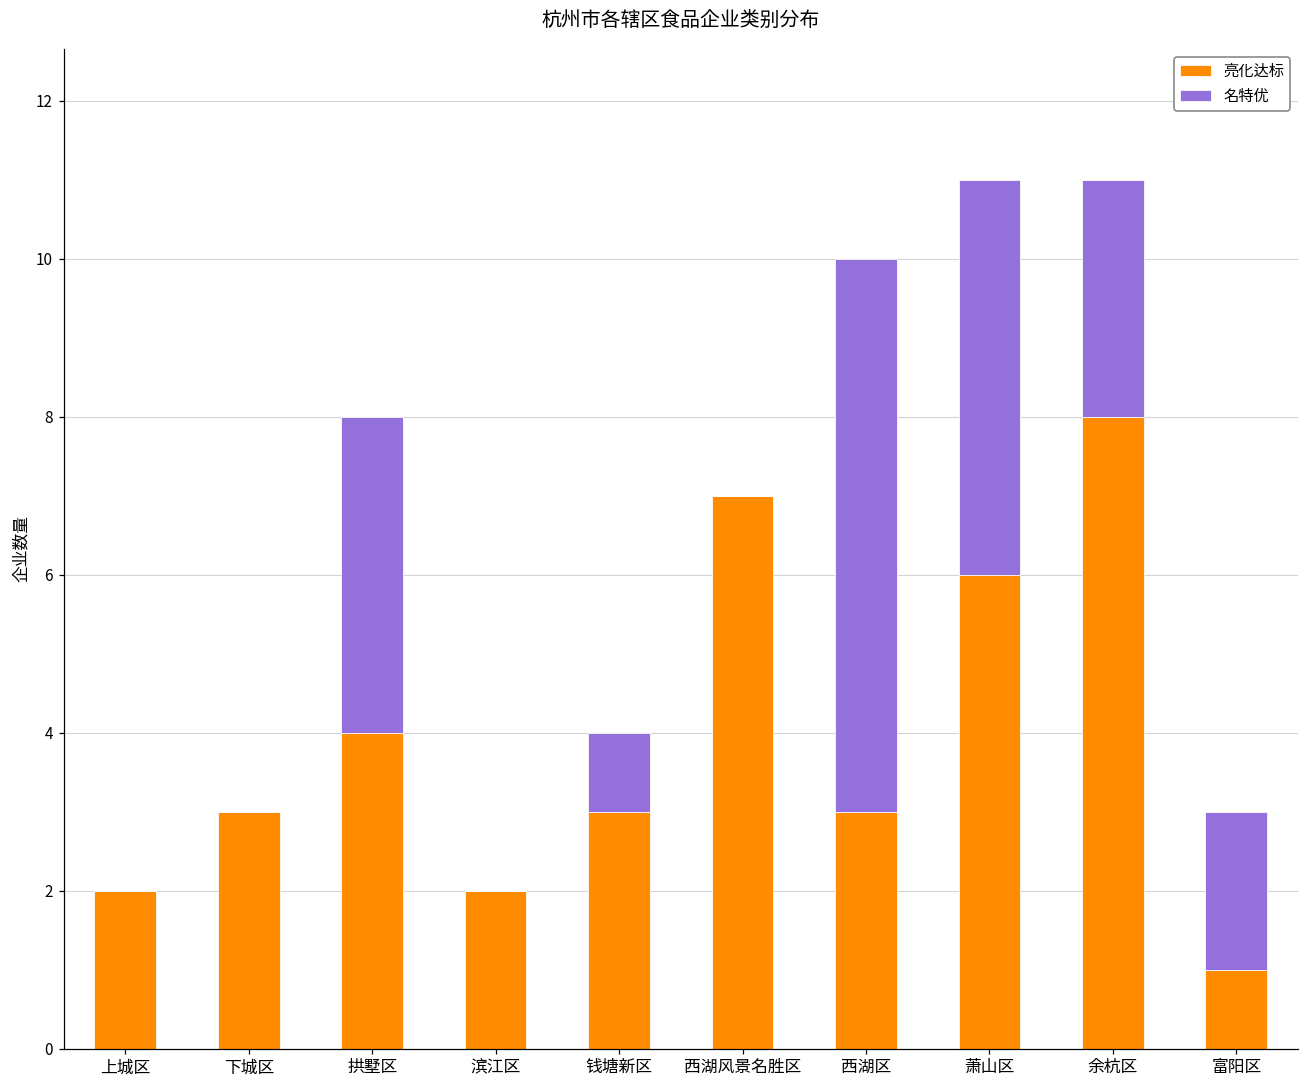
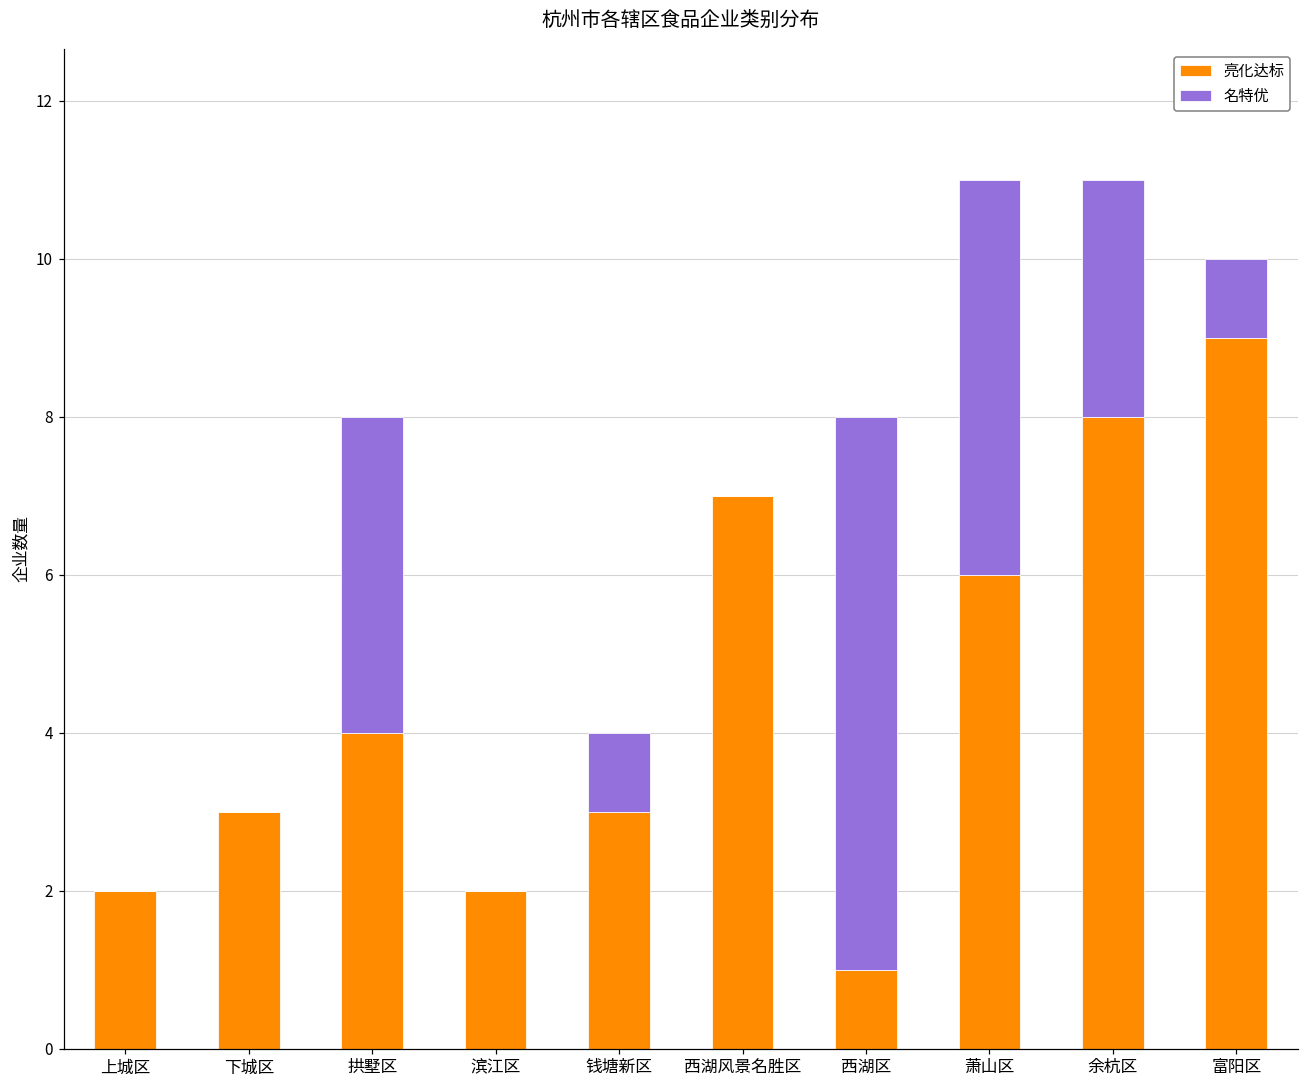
亮化达标, 西湖区: 3 -> 1
亮化达标, 富阳区: 1 -> 9
名特优, 富阳区: 2 -> 1
